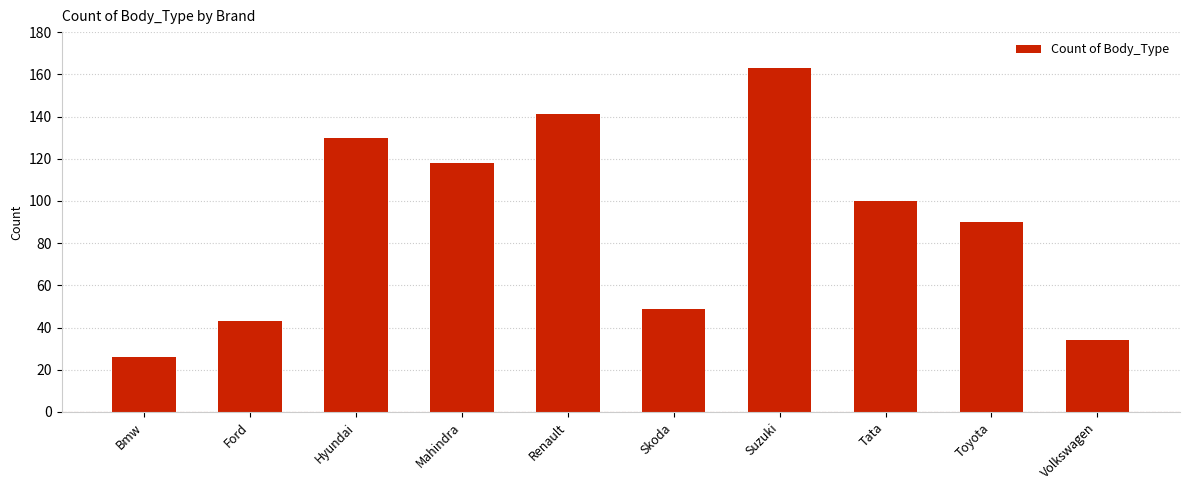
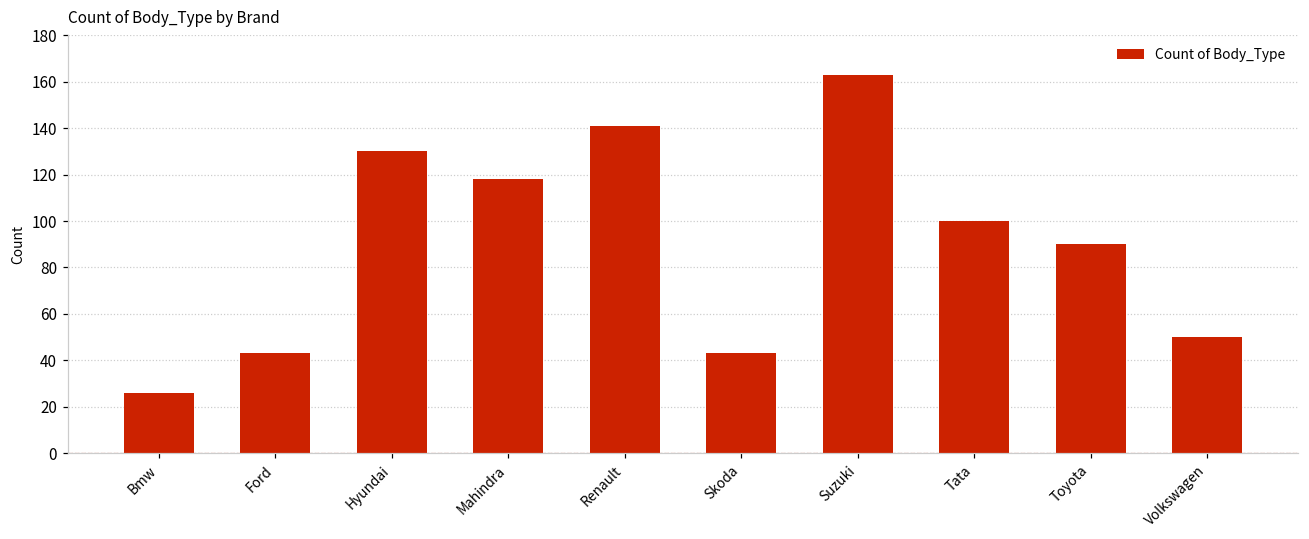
Skoda: 49 -> 43
Volkswagen: 34 -> 50
